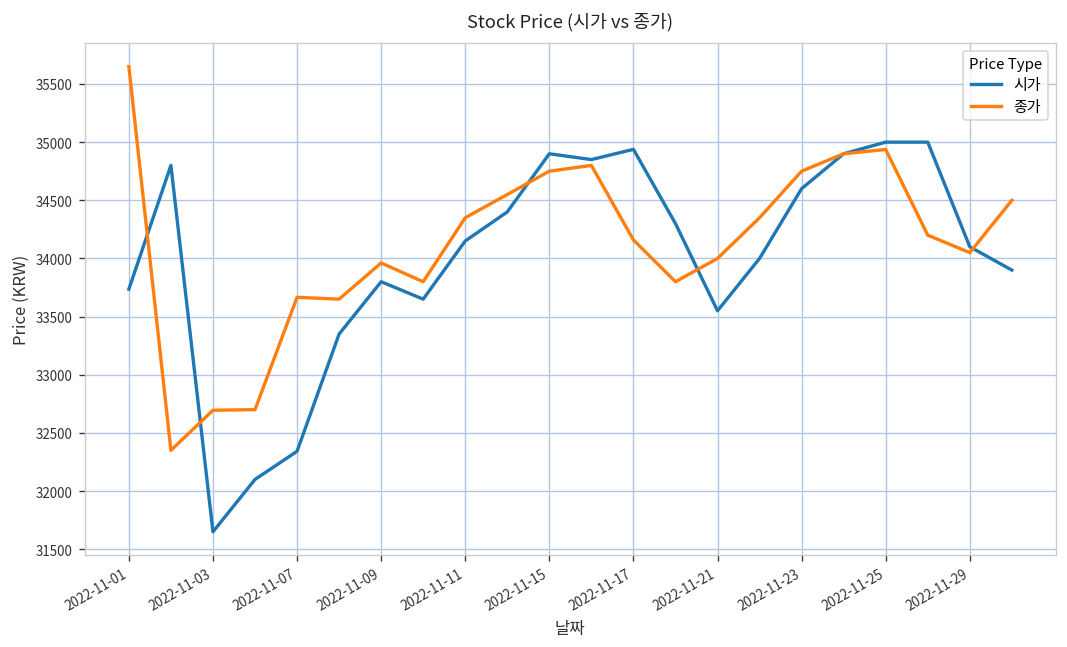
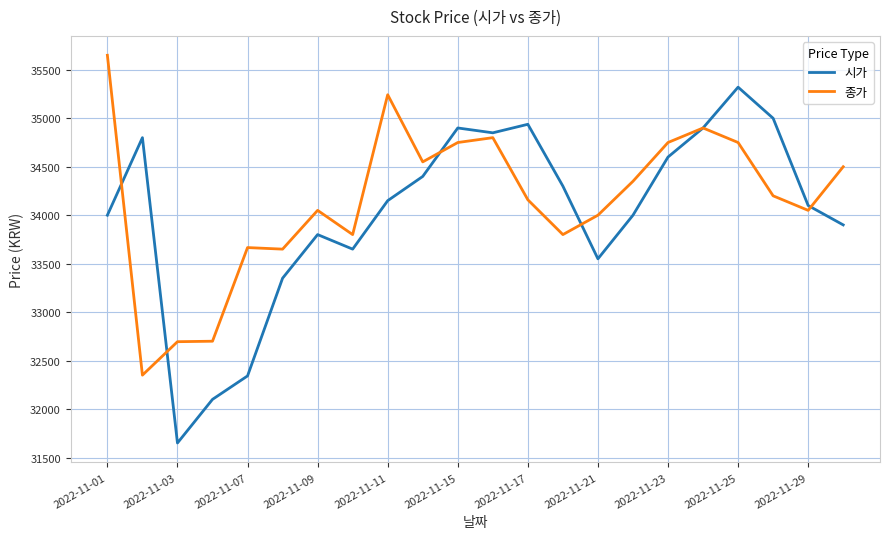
시가, 2022-11-01: 33700 -> 34000
종가, 2022-11-09: 34000 -> 34100
종가, 2022-11-11: 34400 -> 35200
시가, 2022-11-25: 35000 -> 35300
종가, 2022-11-25: 34900 -> 34800
